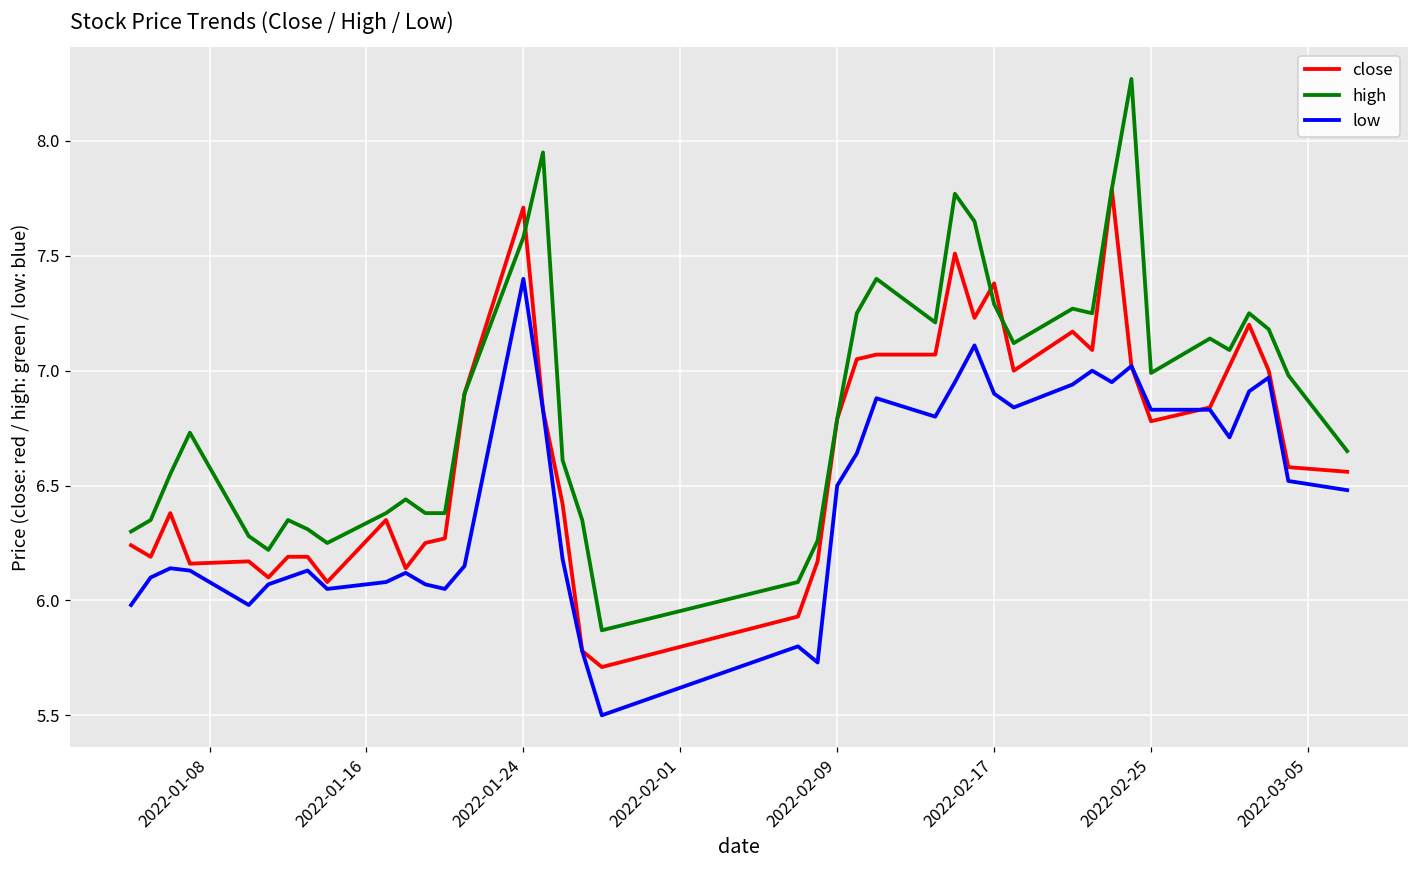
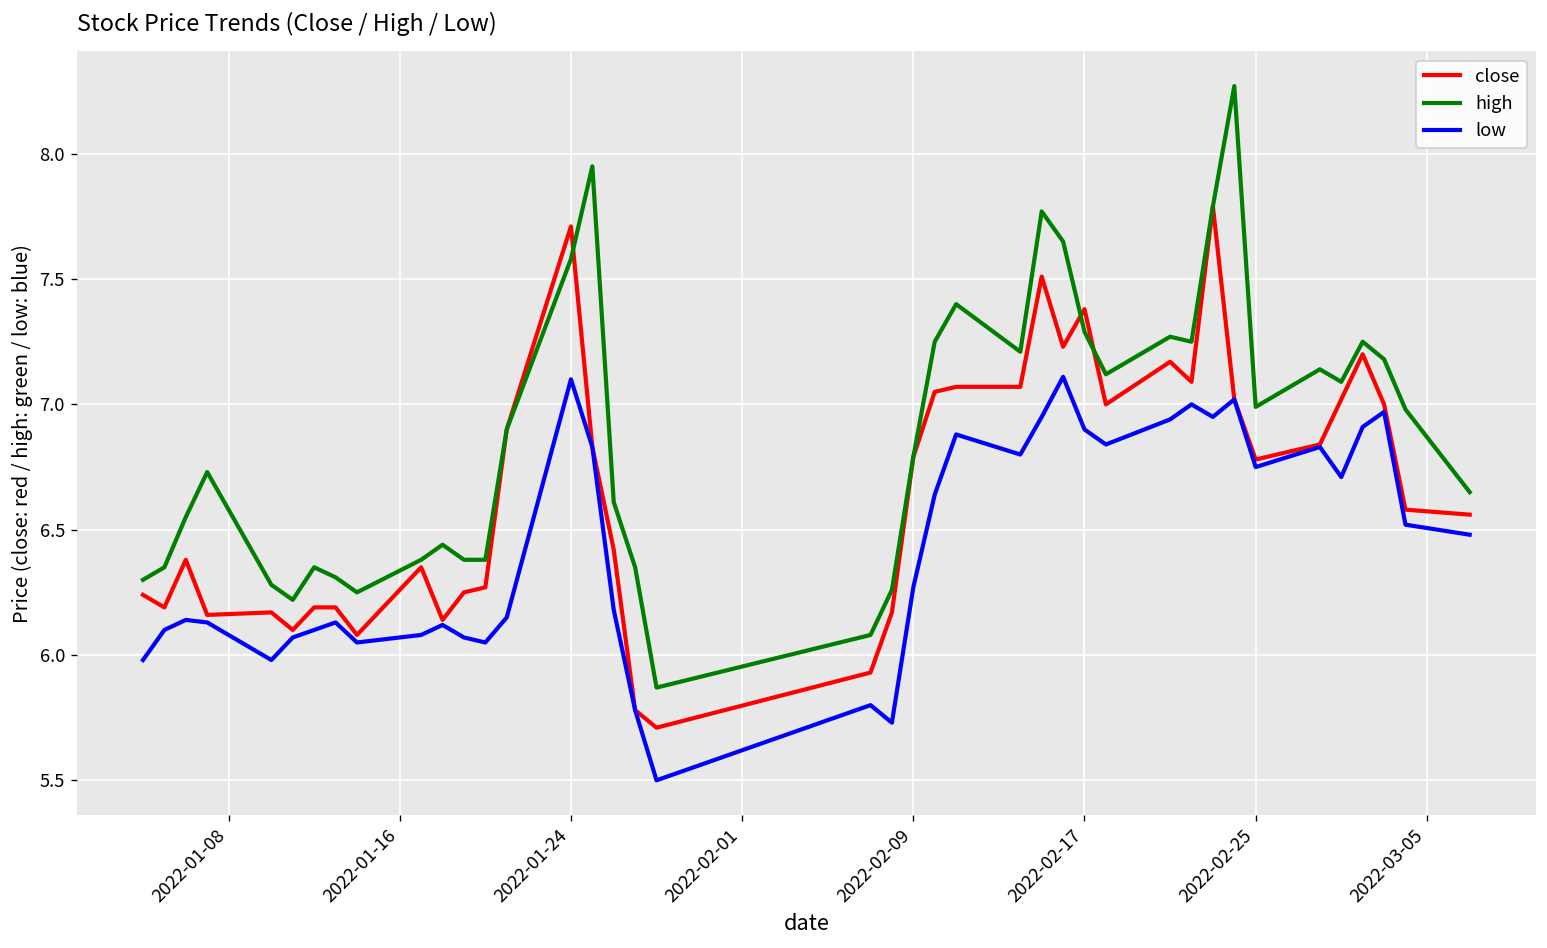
low, 2022-01-24: 7.4 -> 7.1
low, 2022-02-09: 6.50 -> 6.27
low, 2022-02-25: 6.83 -> 6.75
